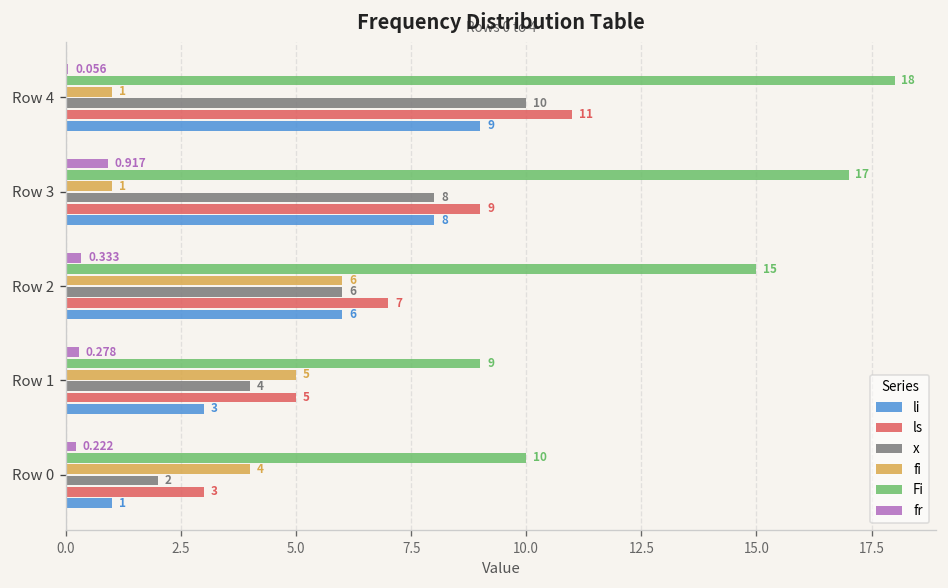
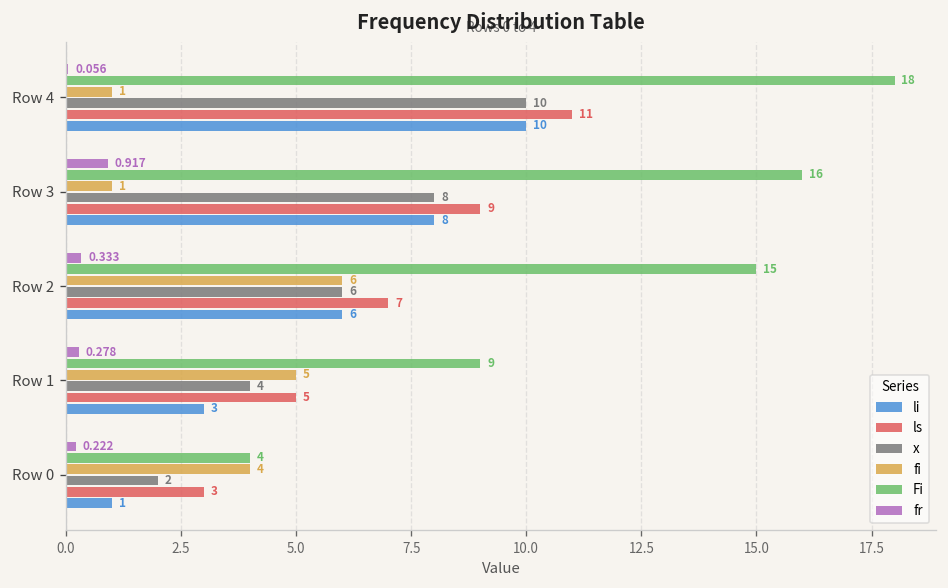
li, Row 4: 9 -> 10
Fi, Row 3: 17 -> 16
Fi, Row 0: 10 -> 4
